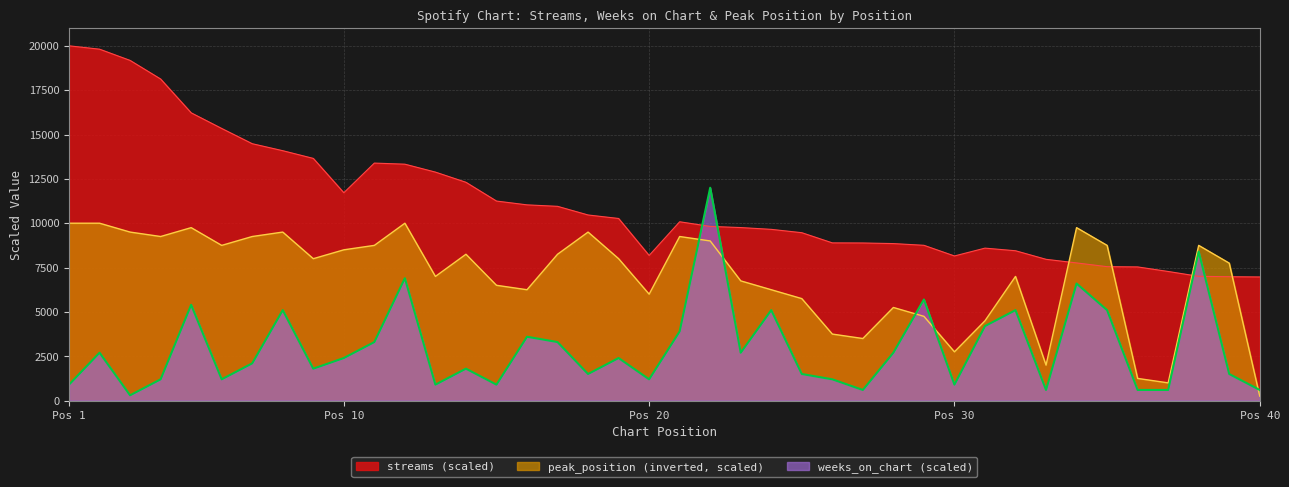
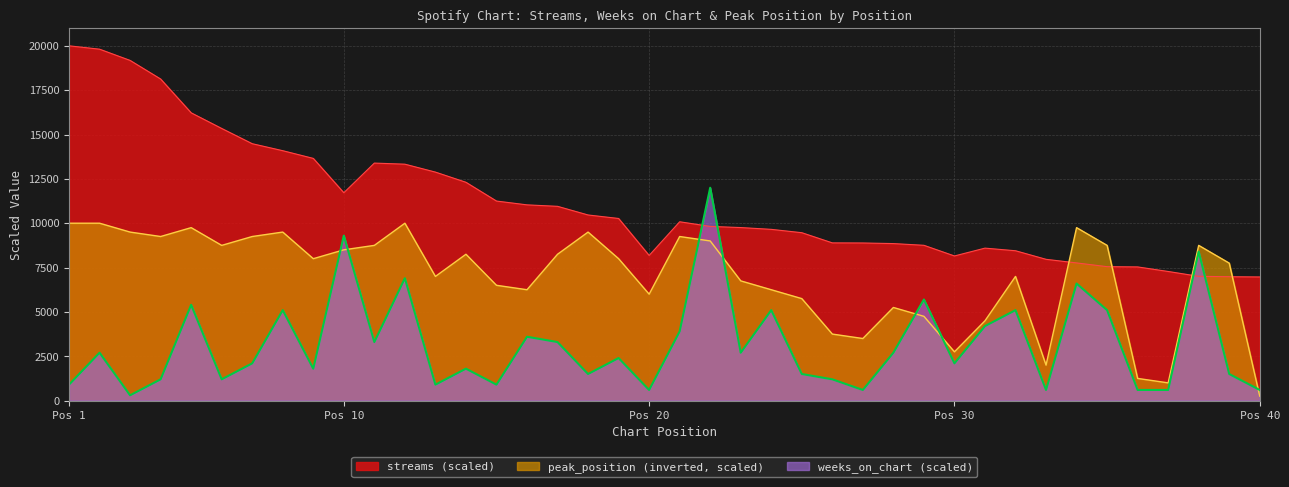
weeks_on_chart (scaled), Pos 10: 2400 -> 9300
weeks_on_chart (scaled), Pos 20: 1200 -> 600
weeks_on_chart (scaled), Pos 30: 900 -> 2100
